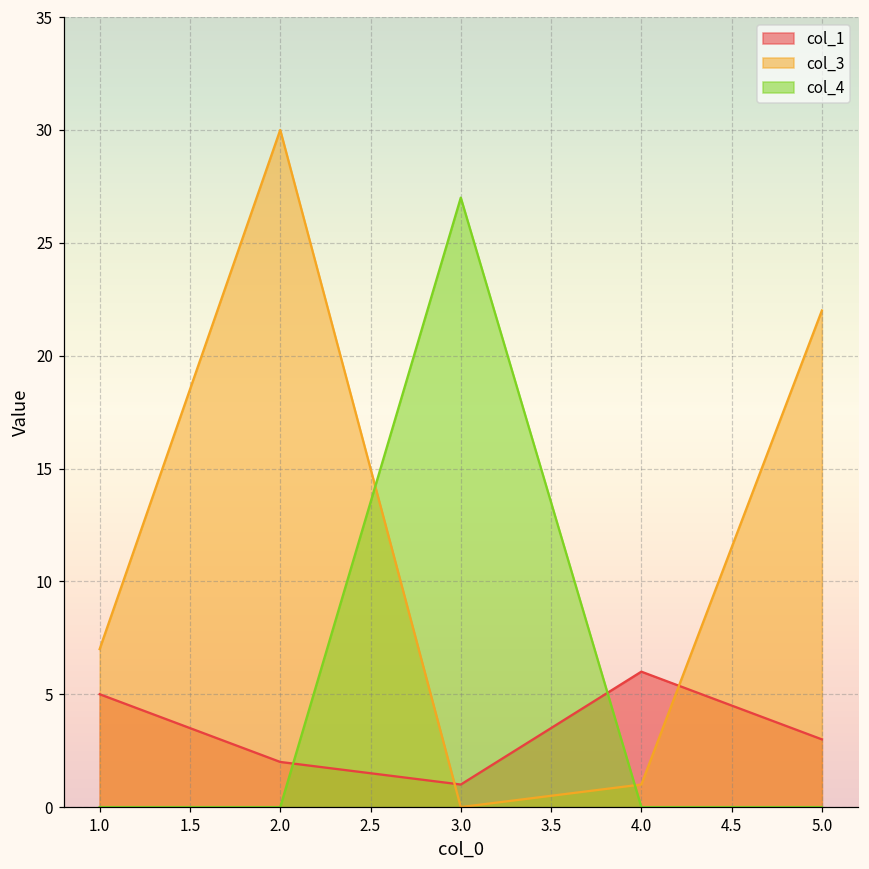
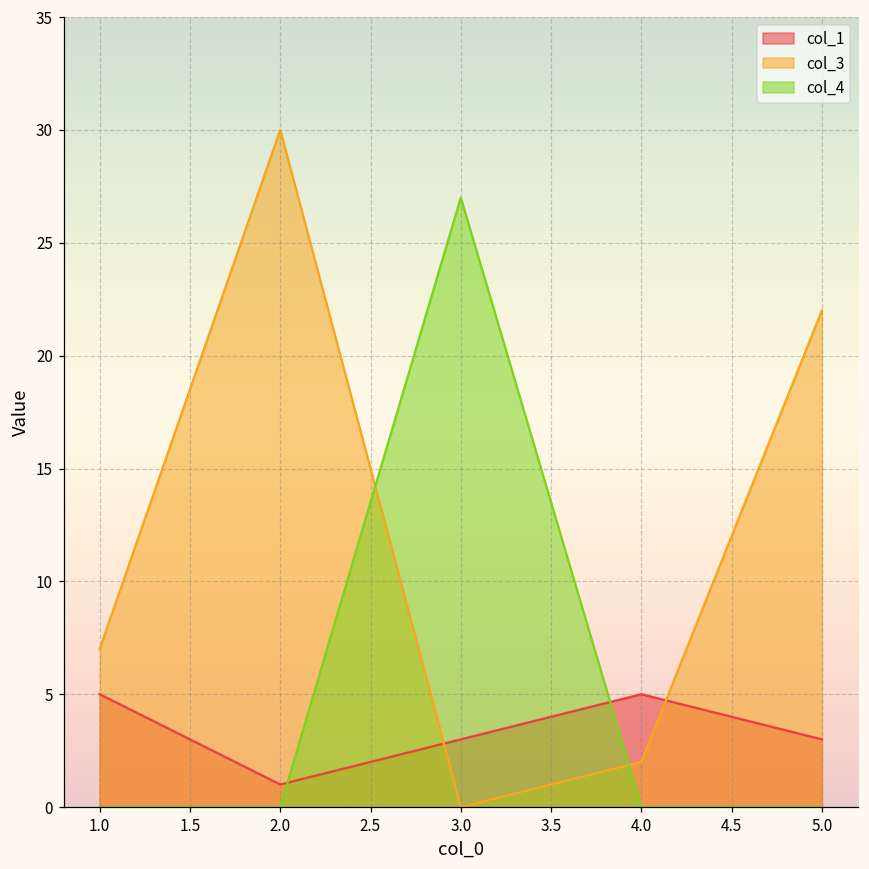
col_1, 2.0: 2 -> 1
col_1, 3.0: 1 -> 3
col_1, 4.0: 6 -> 5
col_3, 4.0: 1 -> 2
